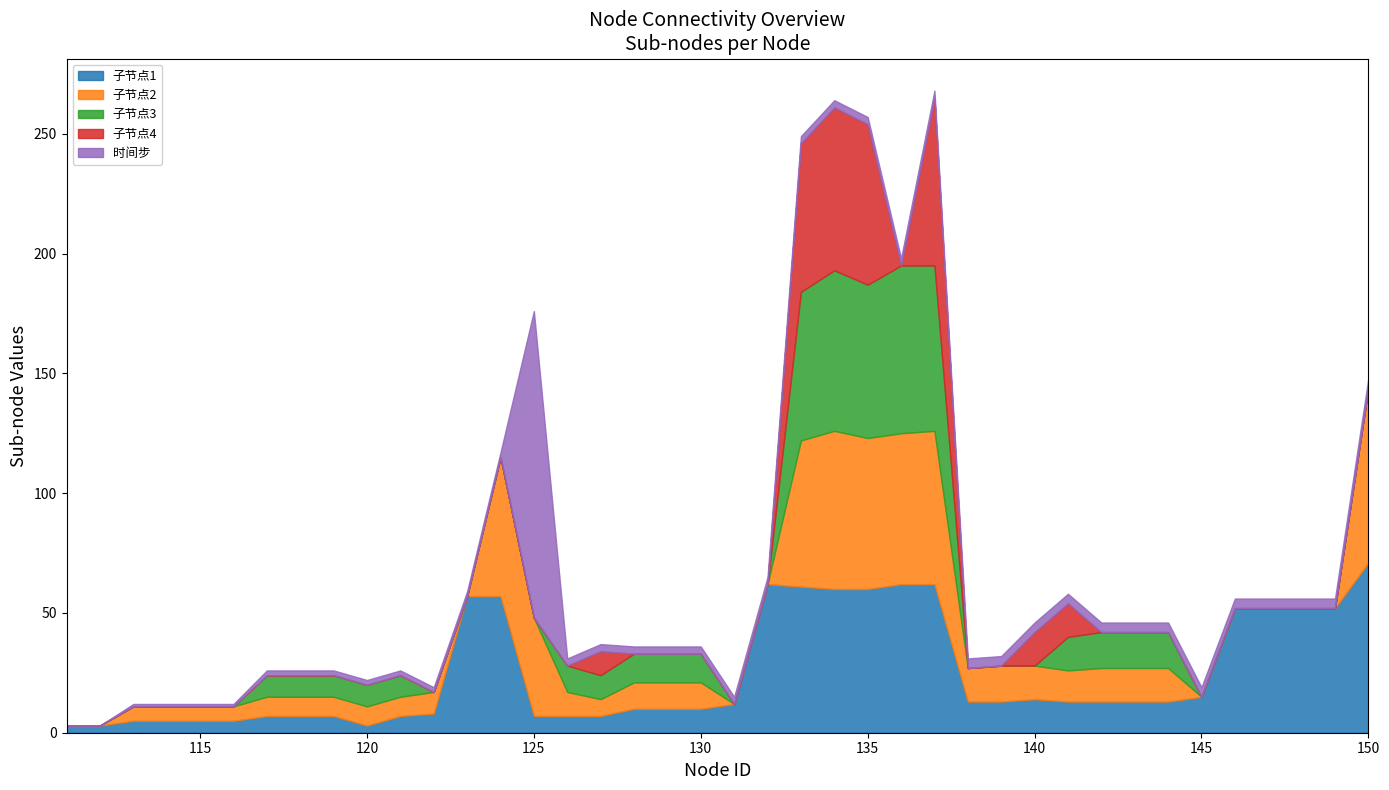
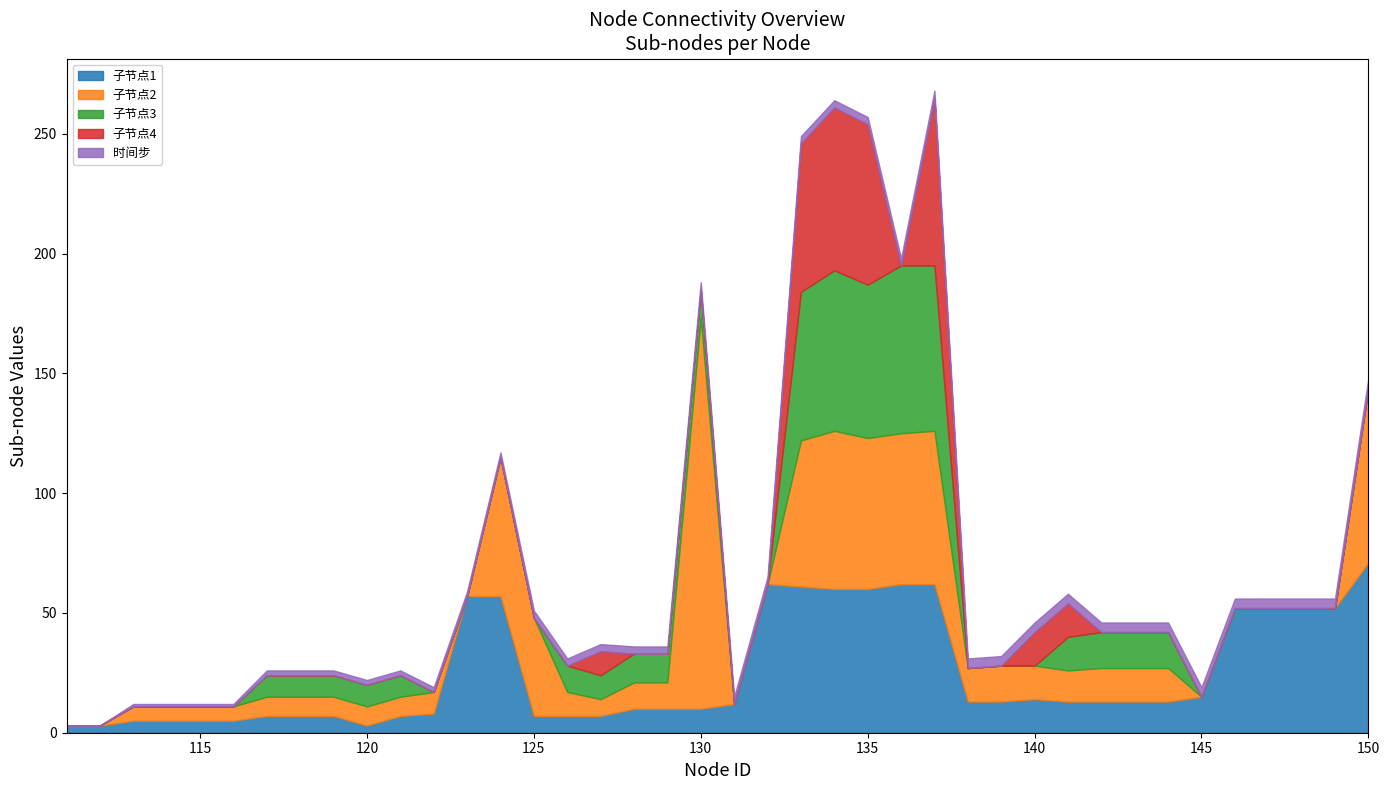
时间步, 125: 128 -> 3
子节点2, 130: 11 -> 163
